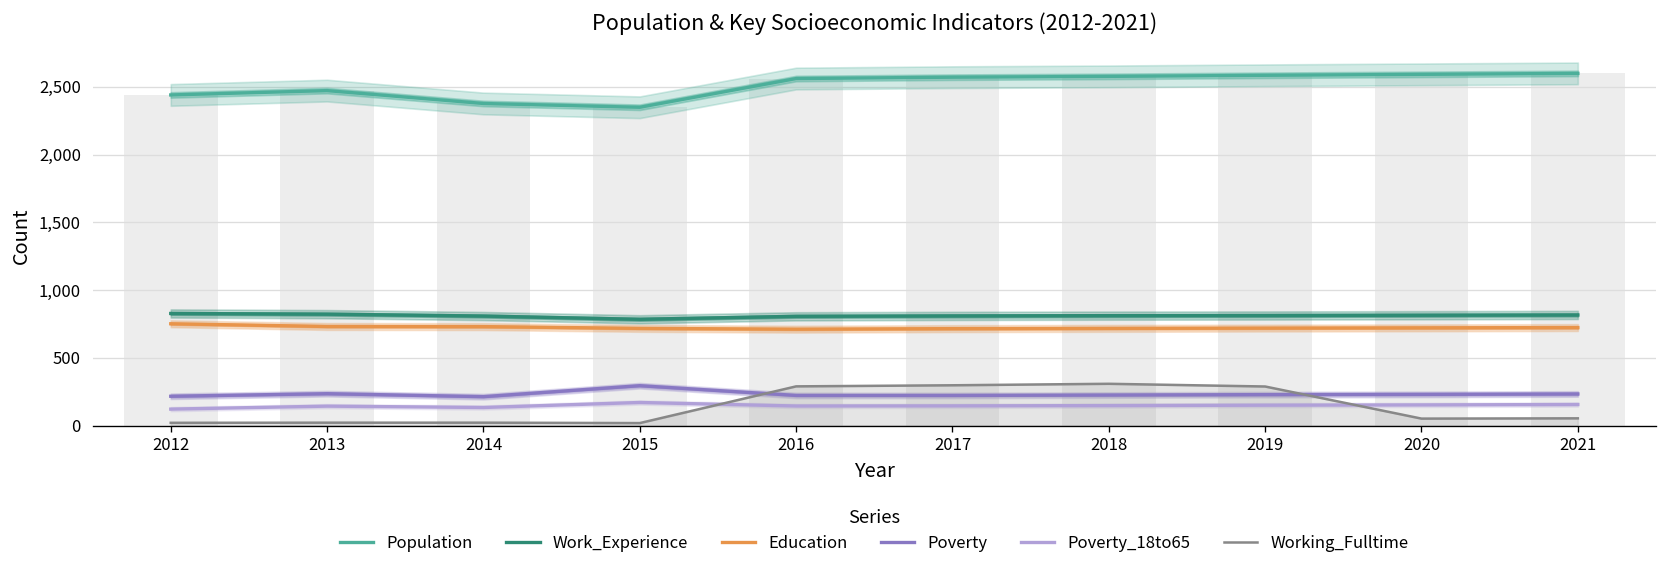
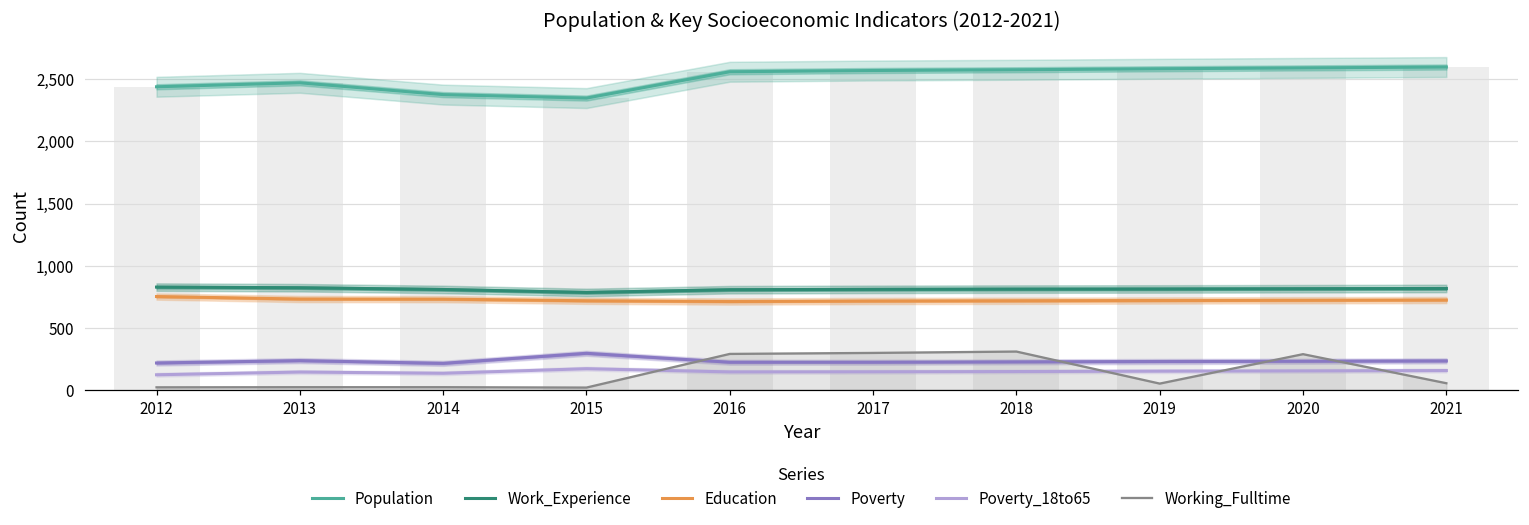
Working_Fulltime, 2019: 290 -> 50
Working_Fulltime, 2020: 50 -> 290
